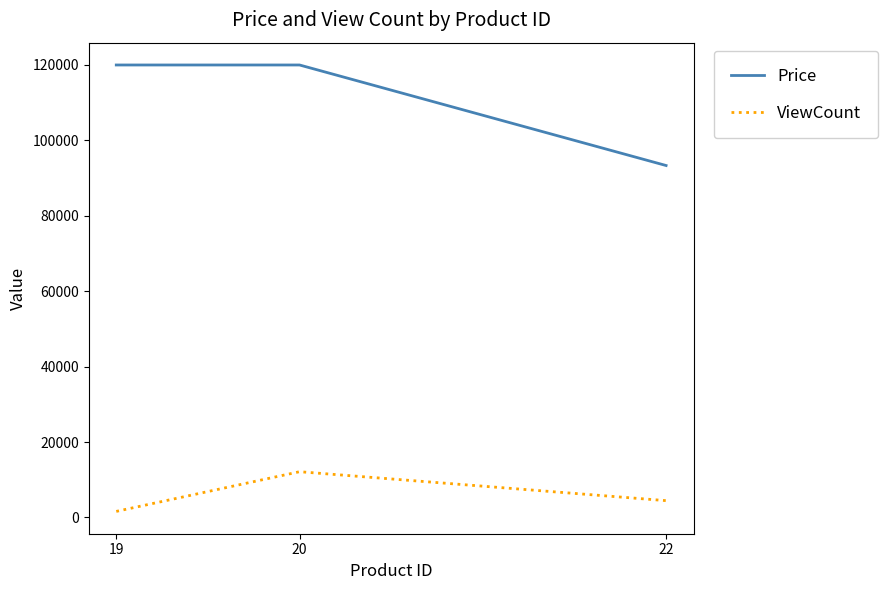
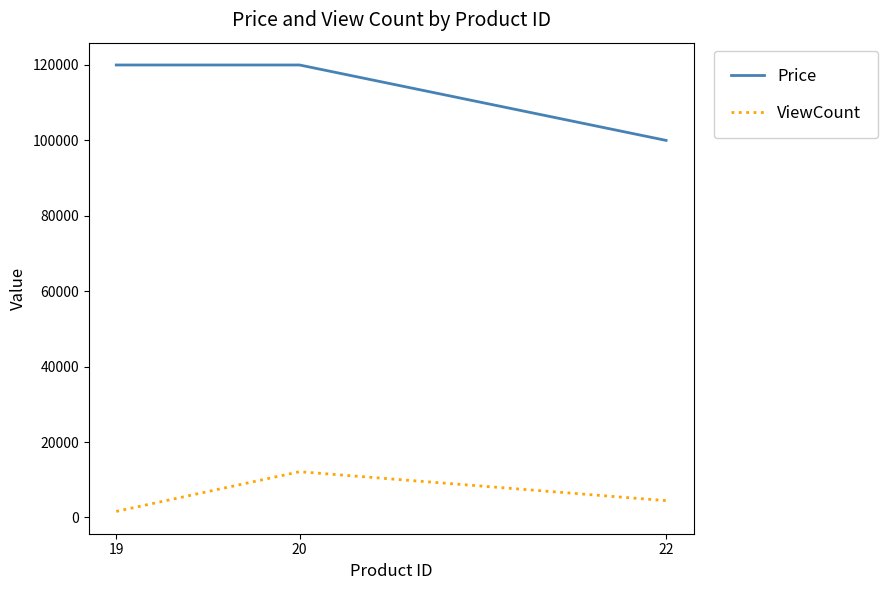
Price, 22: 93000 -> 100000
